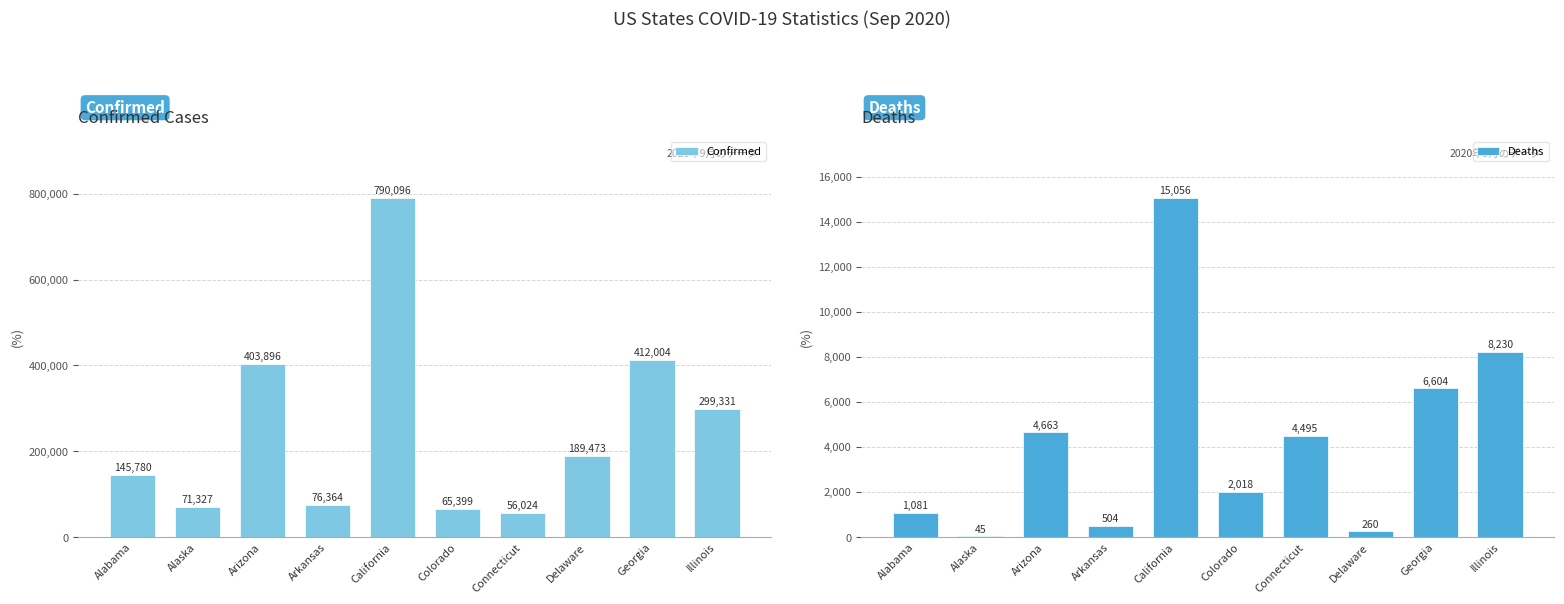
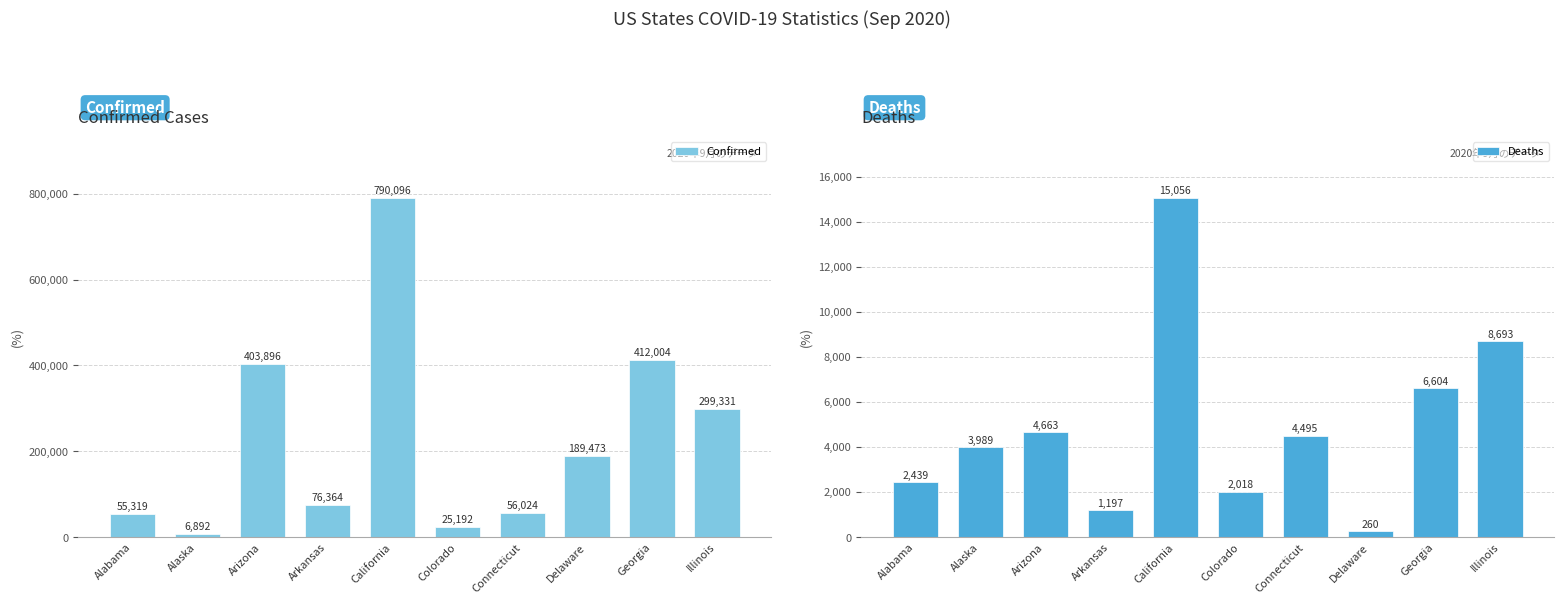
Confirmed Cases, Alabama: 145,780 -> 55,319
Confirmed Cases, Alaska: 71,327 -> 6,892
Confirmed Cases, Colorado: 65,399 -> 25,192
Deaths, Alabama: 1,081 -> 2,439
Deaths, Alaska: 45 -> 3,989
Deaths, Arkansas: 504 -> 1,197
Deaths, Illinois: 8,230 -> 8,693
